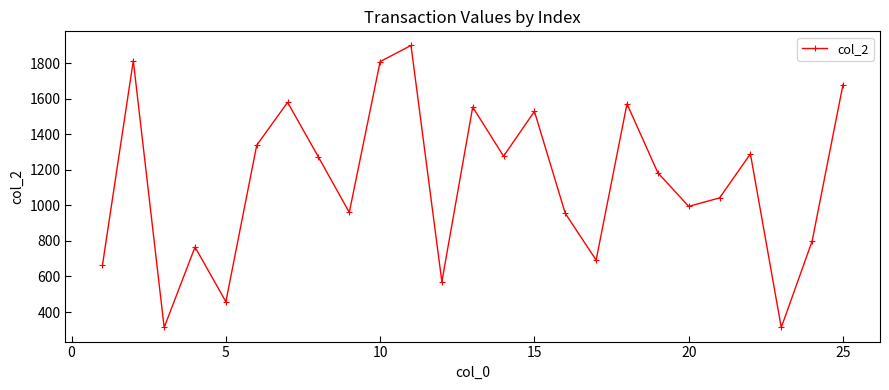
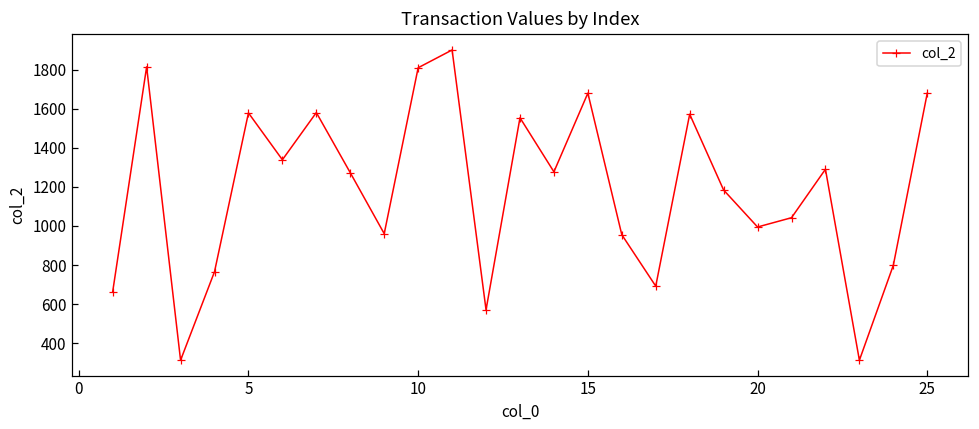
5: 460 -> 1580
15: 1530 -> 1680
